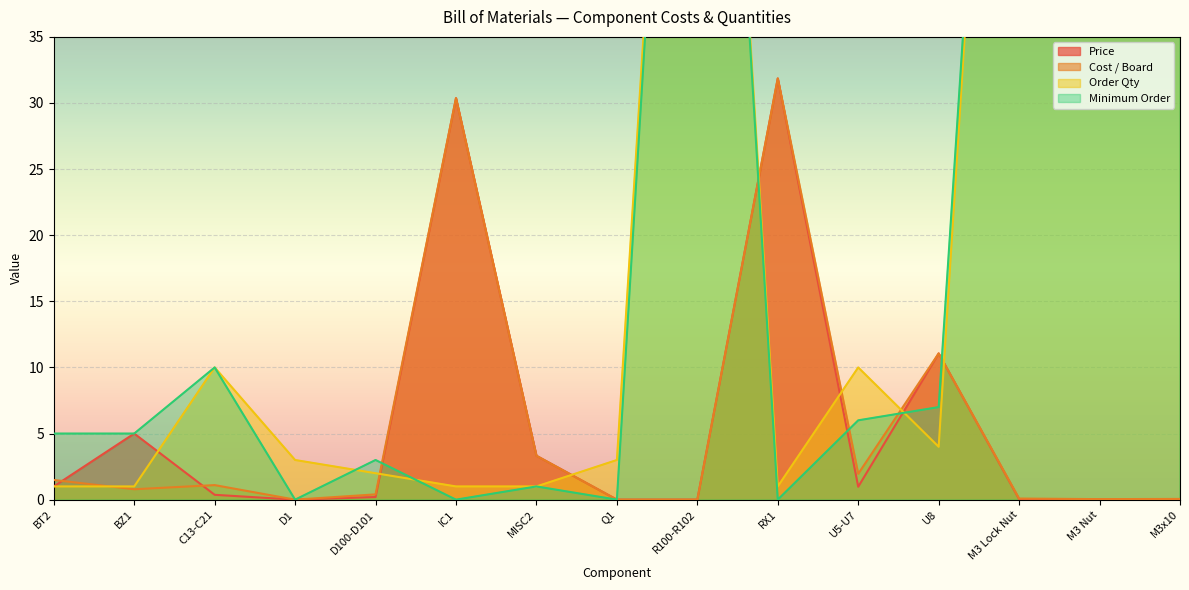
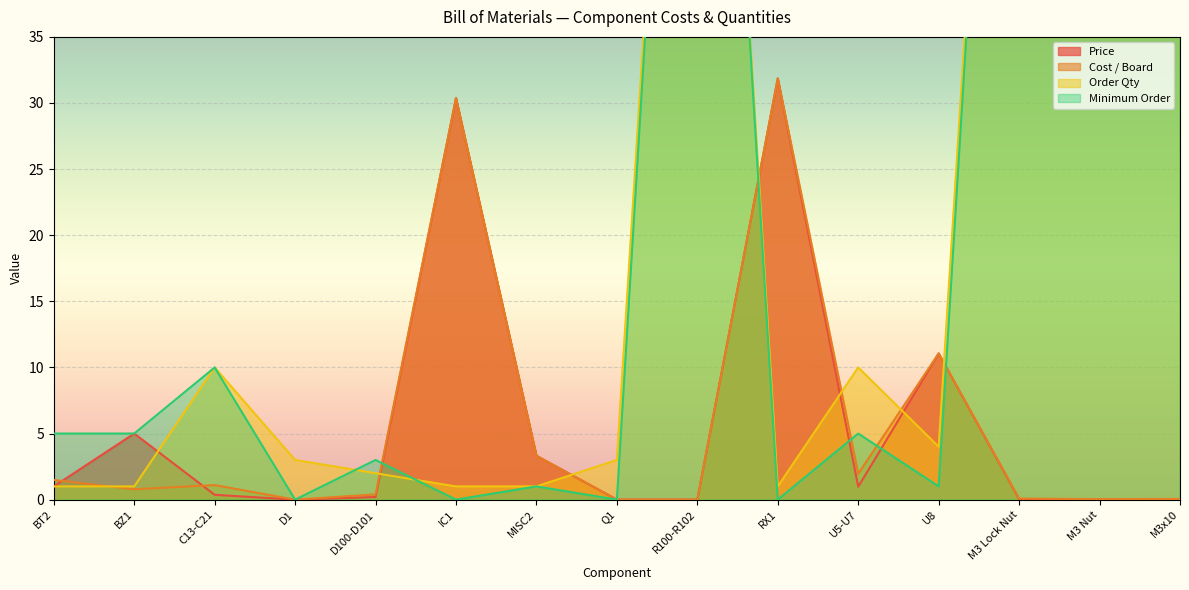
Minimum Order, U5-U7: 6 -> 5
Minimum Order, U8: 7 -> 1
